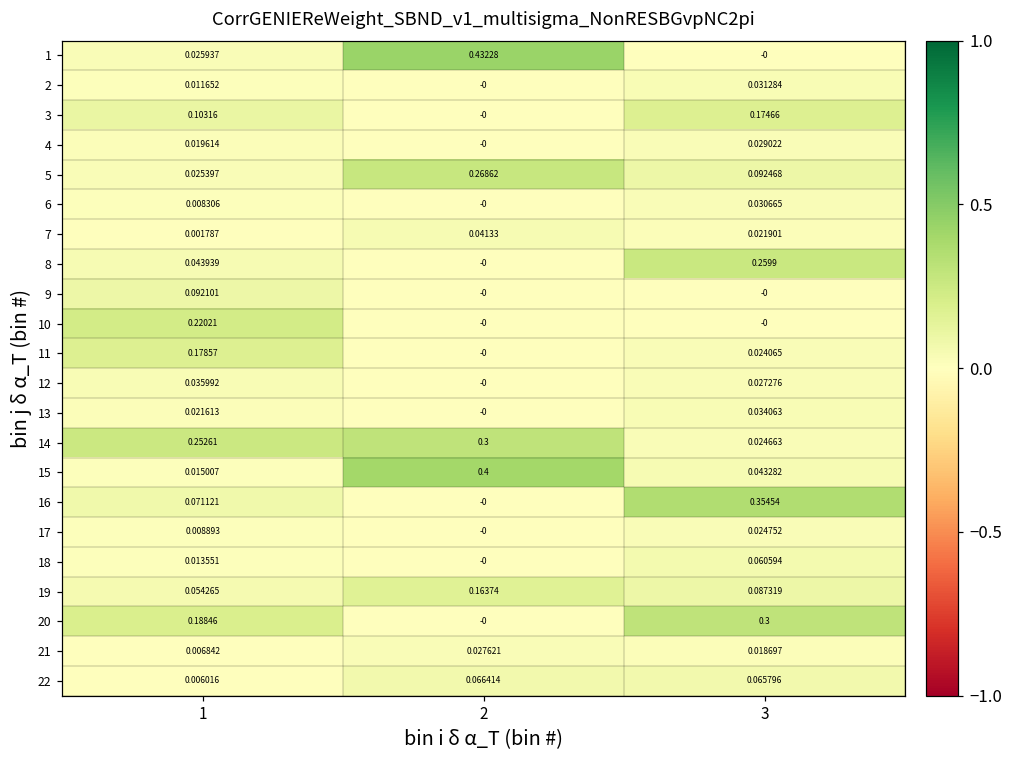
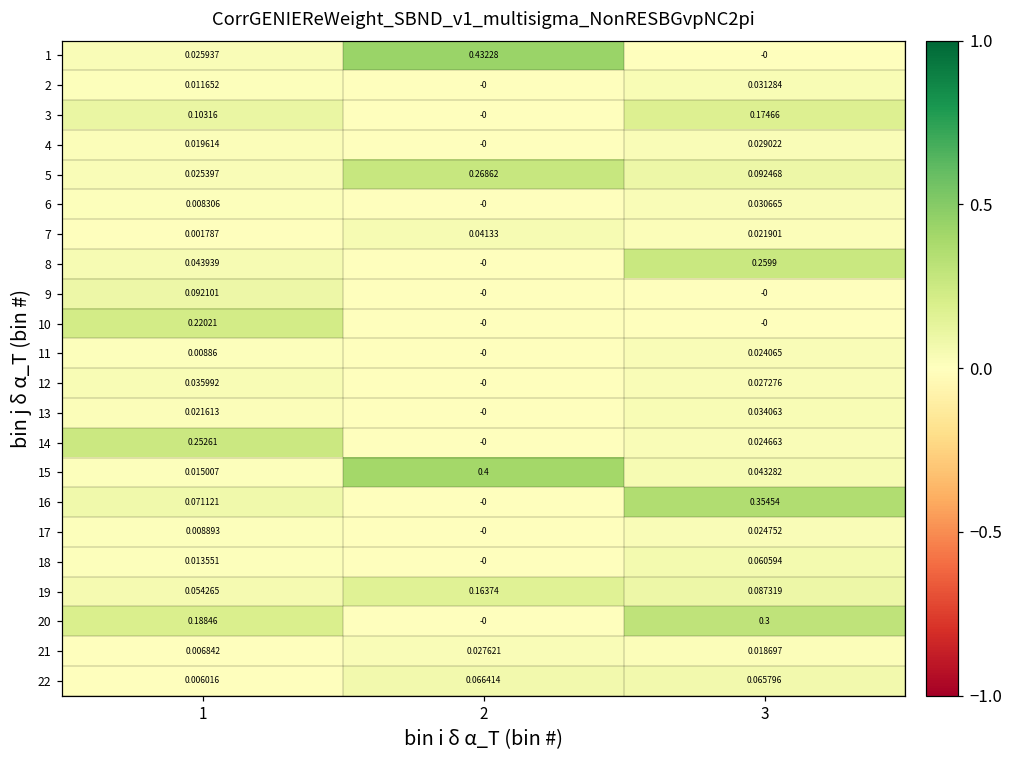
11, 1: 0.17857 -> 0.00886
14, 2: 0.3 -> -0
